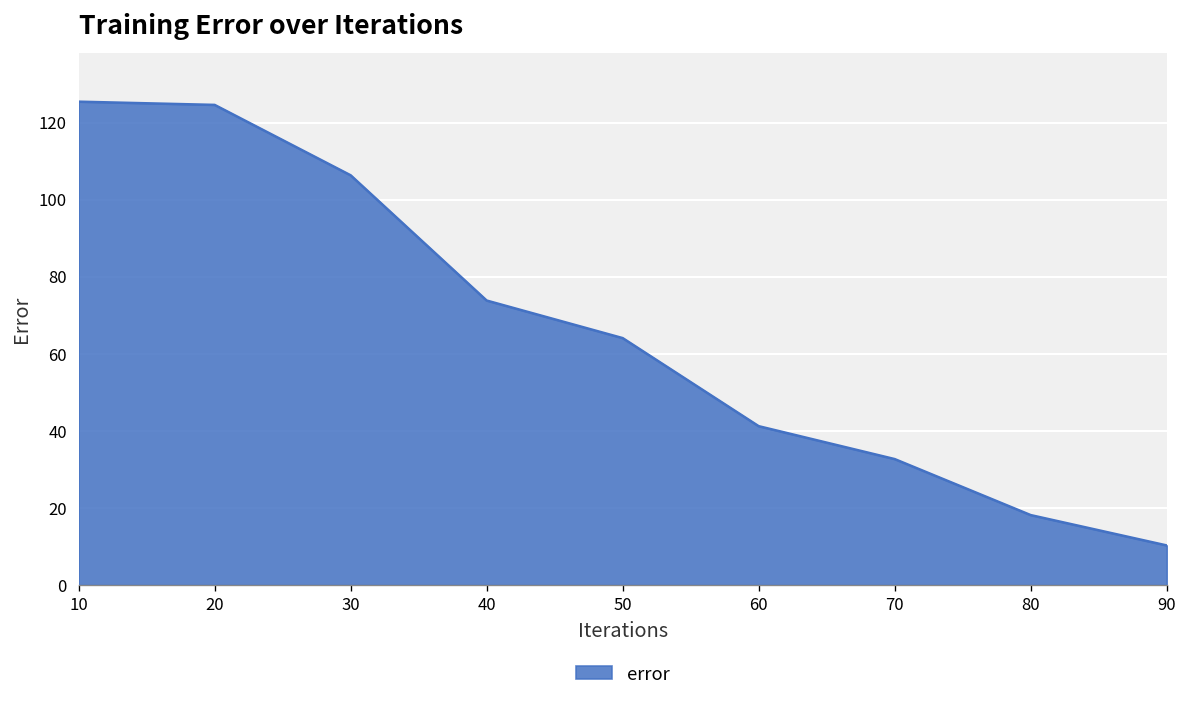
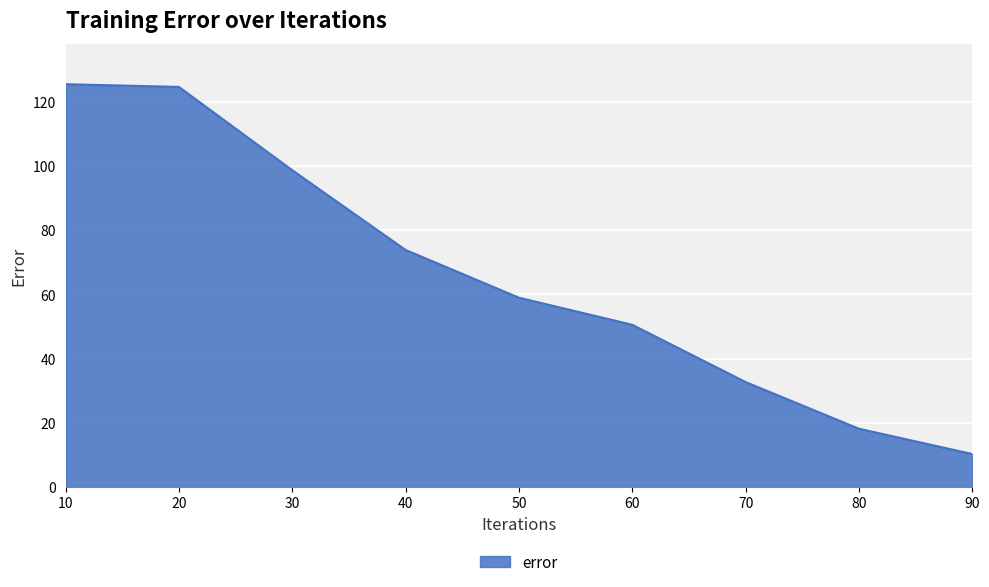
30: 106 -> 99
50: 64 -> 59
60: 41 -> 51
